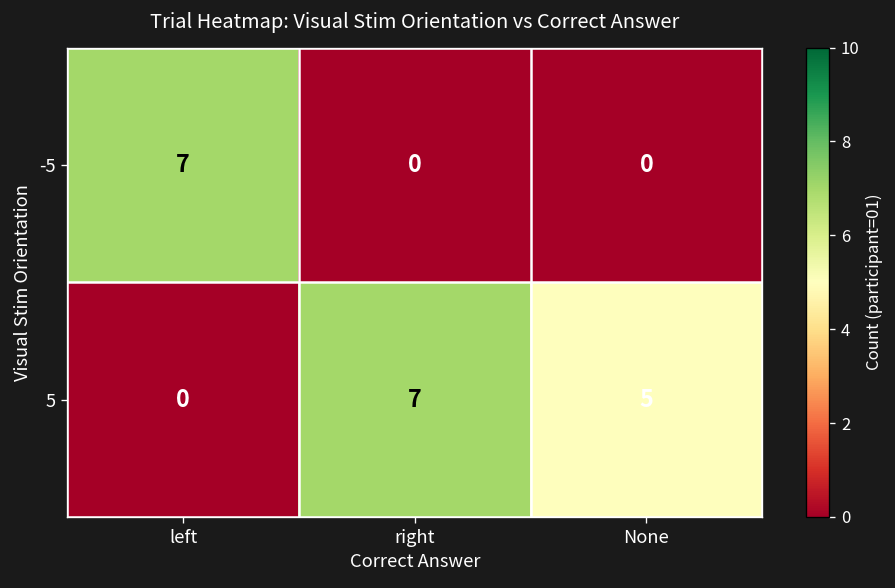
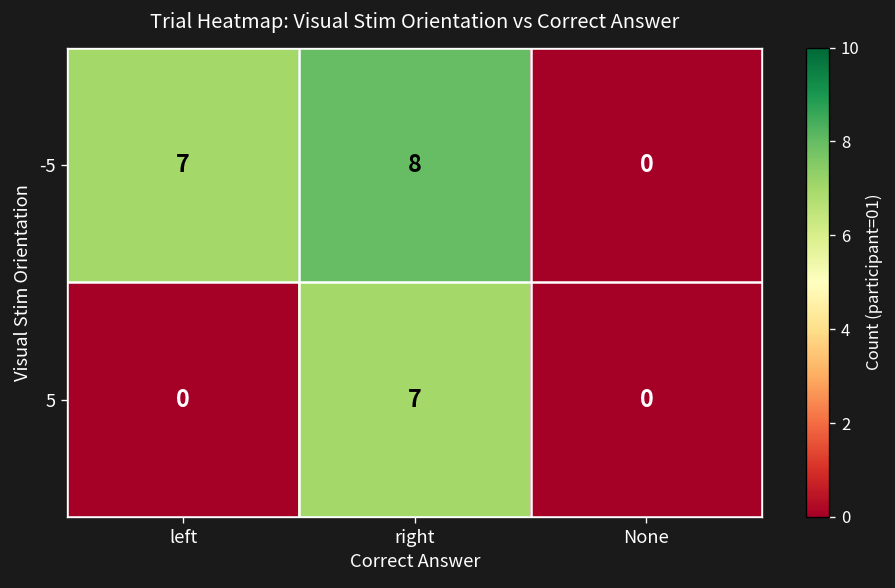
-5, right: 0 -> 8
5, None: 5 -> 0
